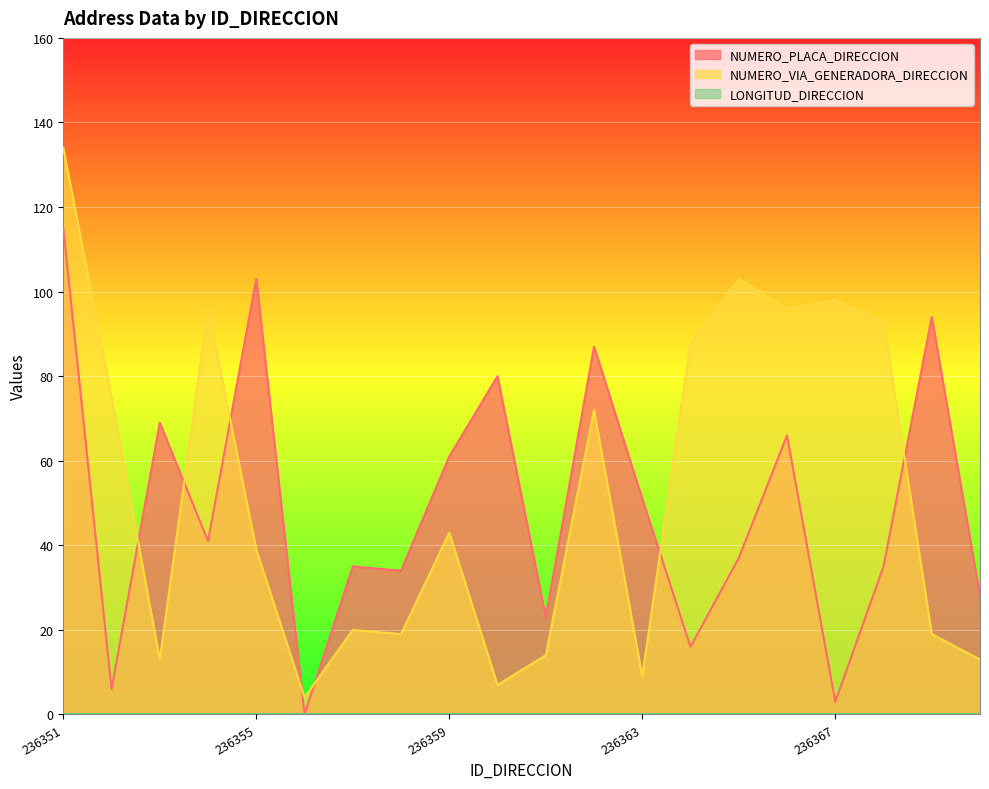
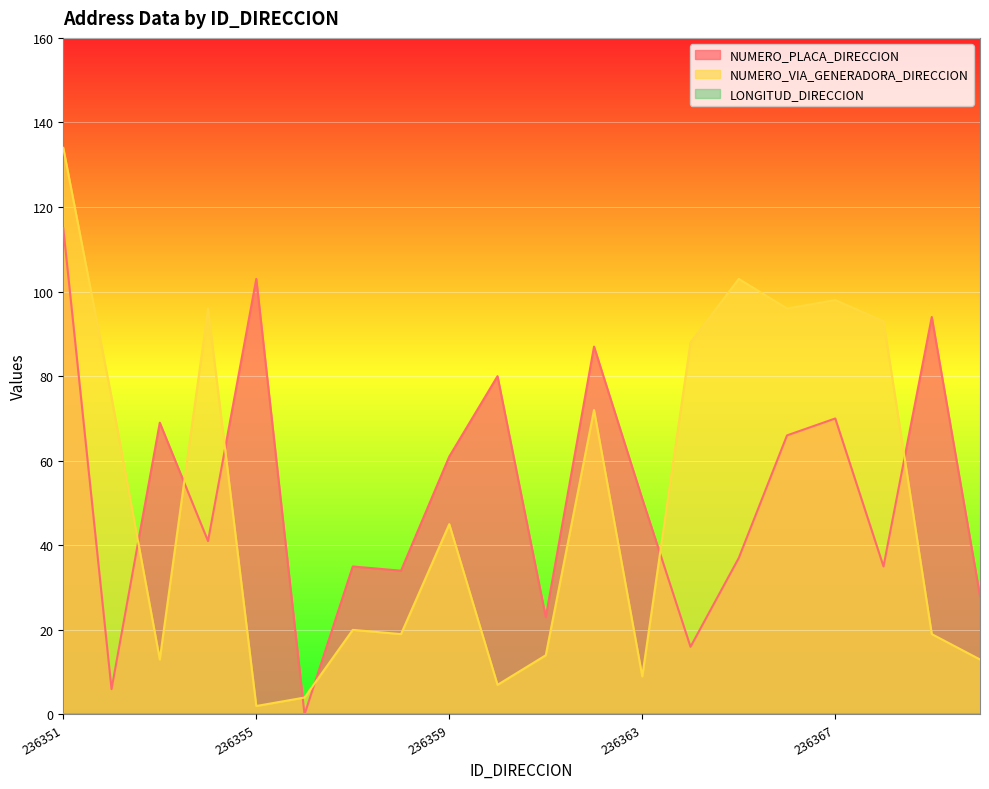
NUMERO_VIA_GENERADORA_DIRECCION, 236355: 39 -> 2
NUMERO_VIA_GENERADORA_DIRECCION, 236359: 43 -> 45
NUMERO_PLACA_DIRECCION, 236367: 3 -> 70
